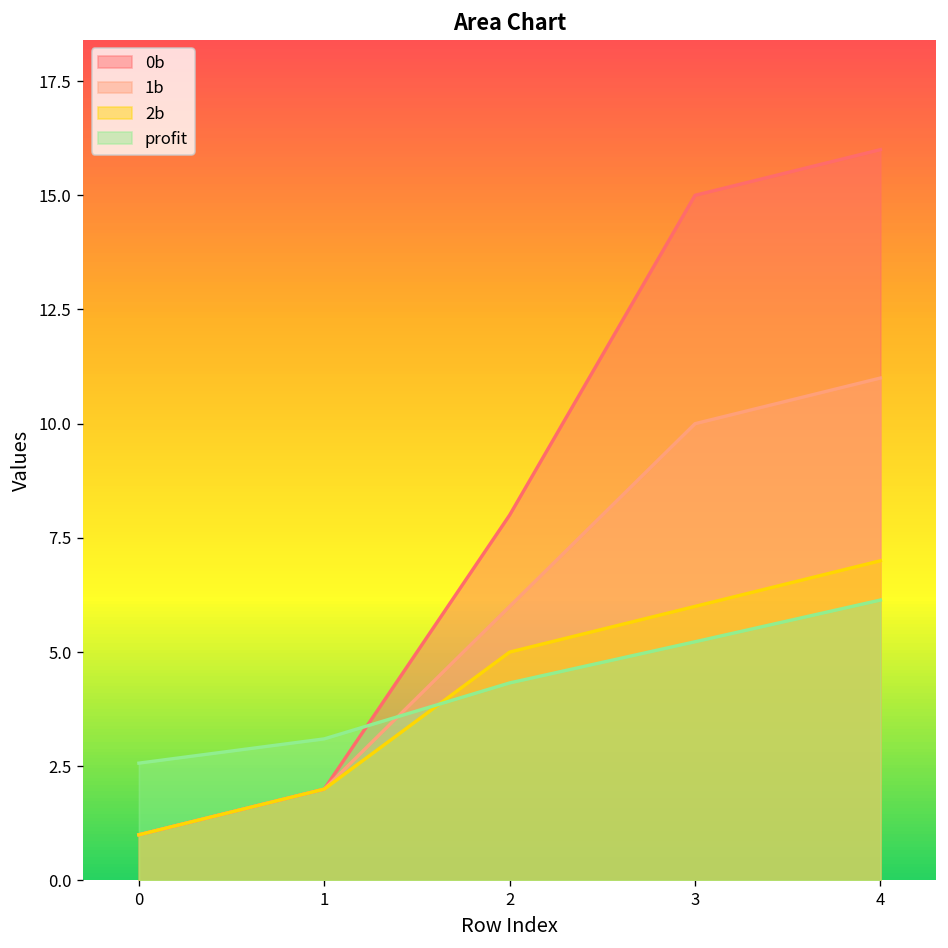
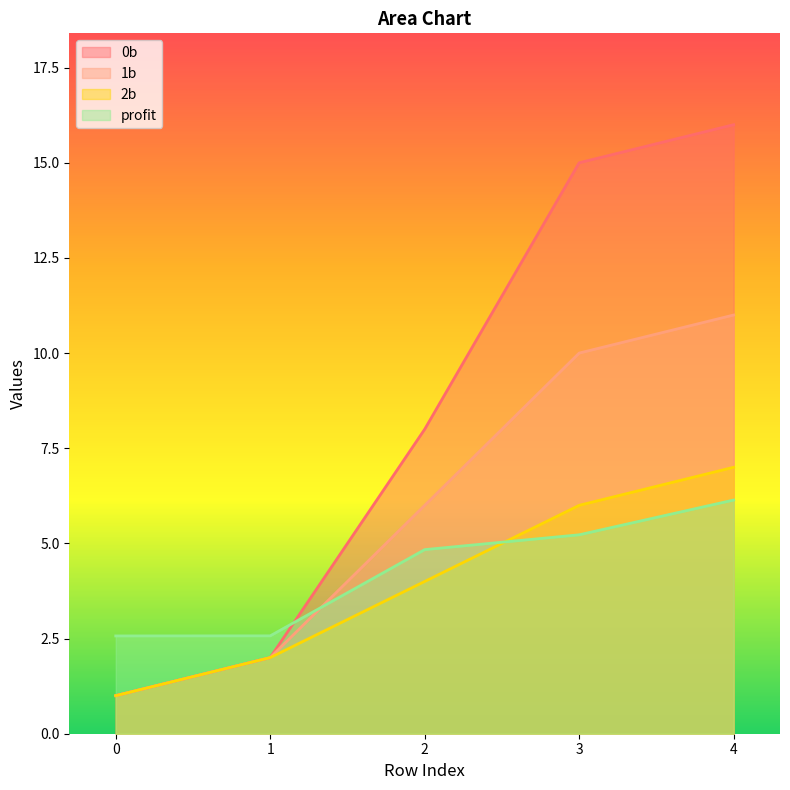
profit, 1: 3.1 -> 2.6
2b, 2: 5 -> 4
profit, 2: 4.3 -> 4.8
